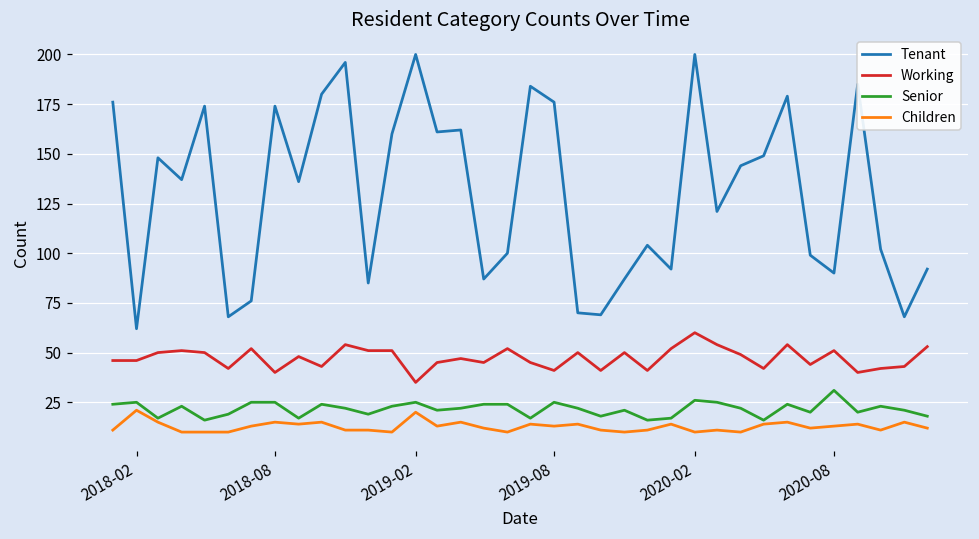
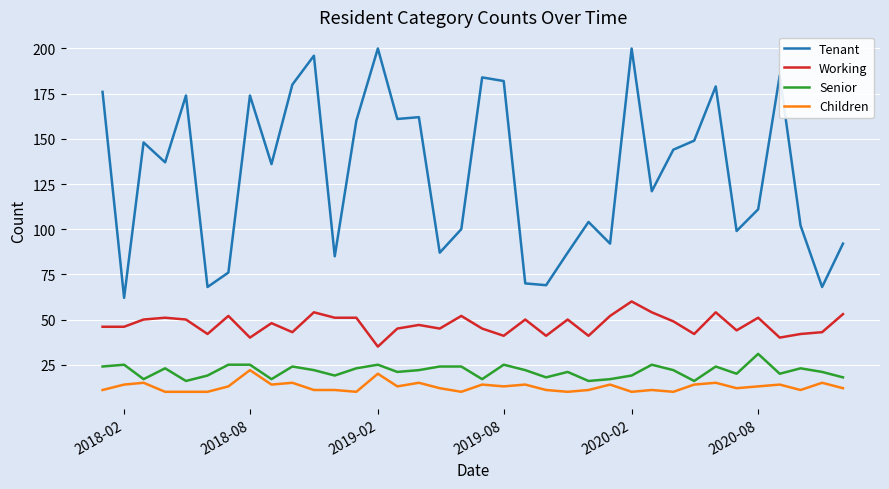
Children, 2018-02: 21 -> 14
Children, 2018-08: 15 -> 22
Tenant, 2019-08: 176 -> 182
Senior, 2020-02: 26 -> 19
Tenant, 2020-08: 90 -> 111
